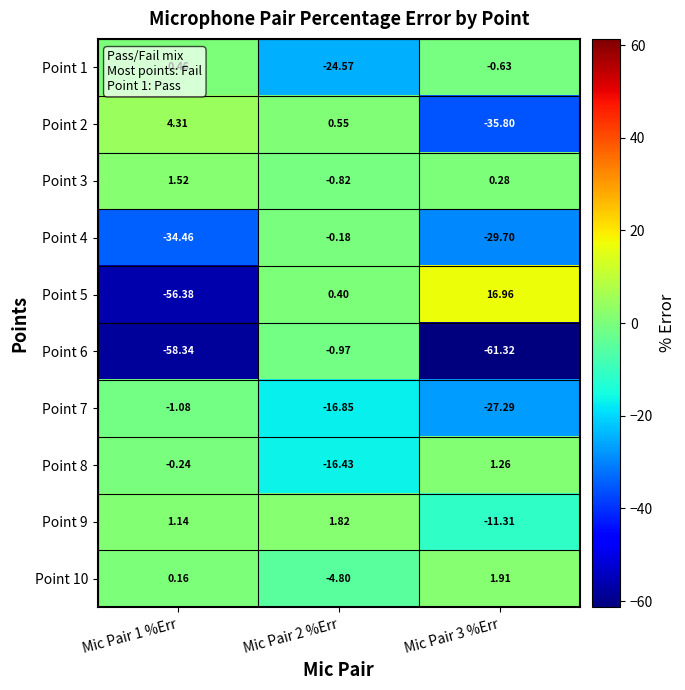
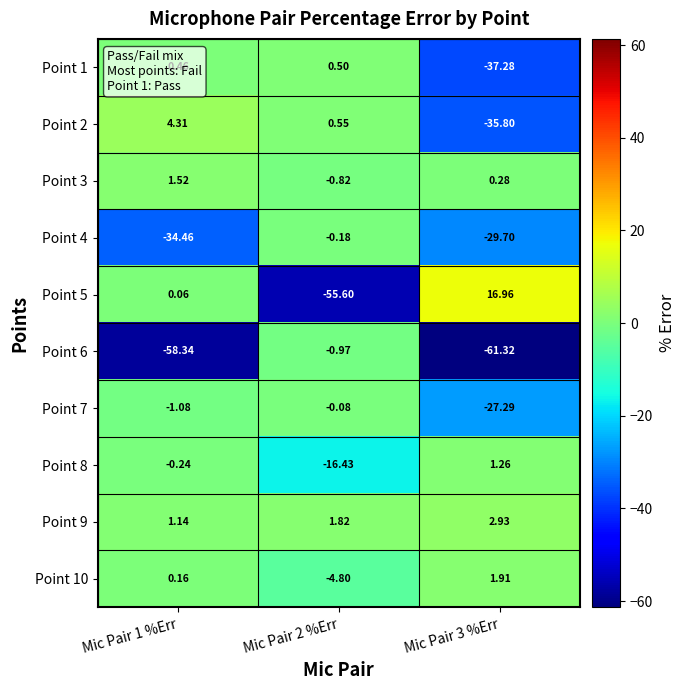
Point 1, Mic Pair 2 %Err: -24.57 -> 0.50
Point 1, Mic Pair 3 %Err: -0.63 -> -37.28
Point 5, Mic Pair 1 %Err: -56.38 -> 0.06
Point 5, Mic Pair 2 %Err: 0.40 -> -55.60
Point 7, Mic Pair 2 %Err: -16.85 -> -0.08
Point 9, Mic Pair 3 %Err: -11.31 -> 2.93
